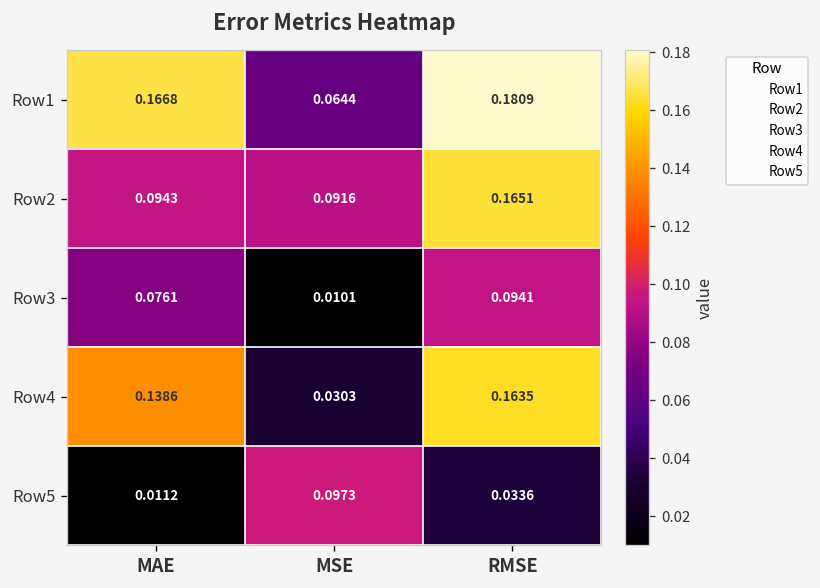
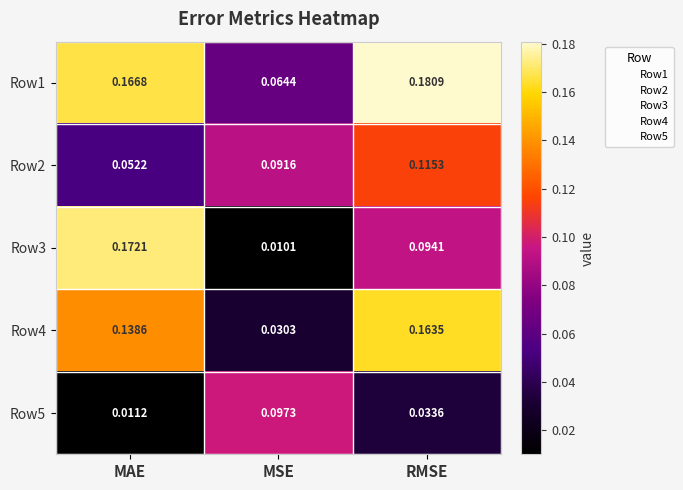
Row2, MAE: 0.0943 -> 0.0522
Row2, RMSE: 0.1651 -> 0.1153
Row3, MAE: 0.0761 -> 0.1721
